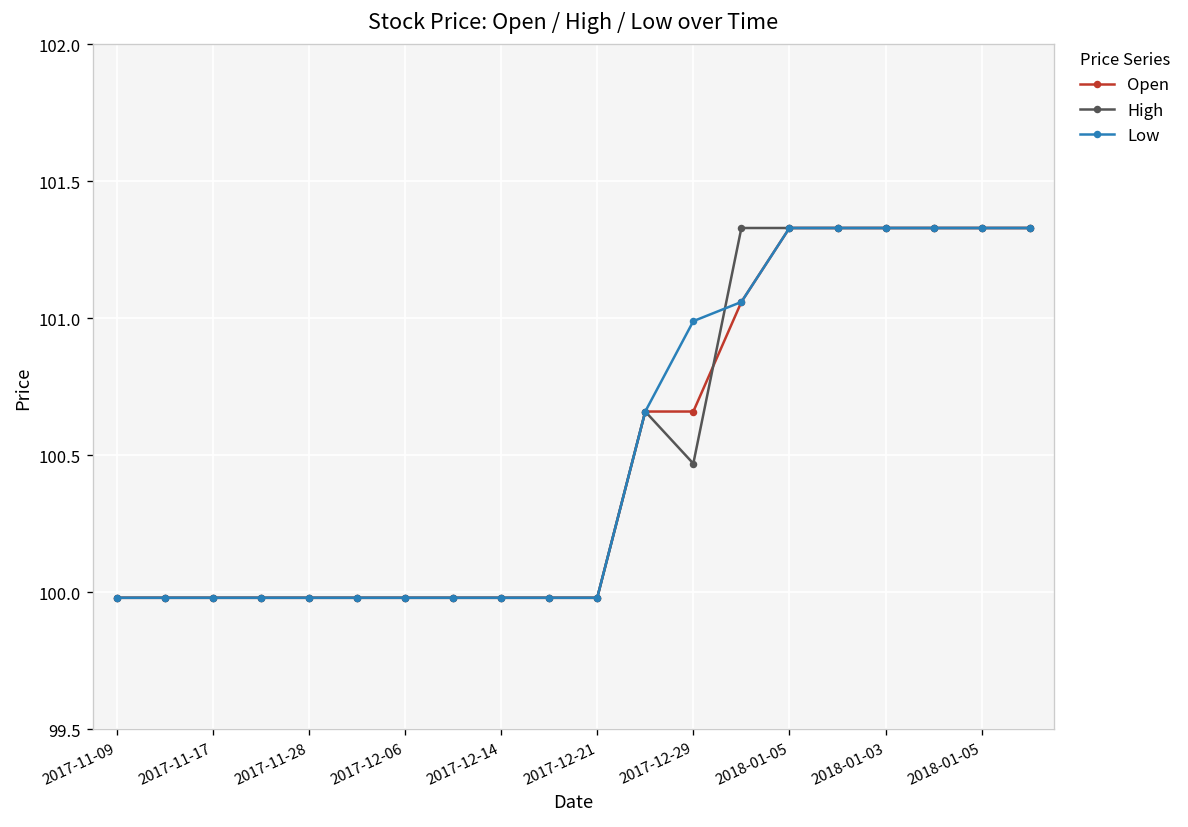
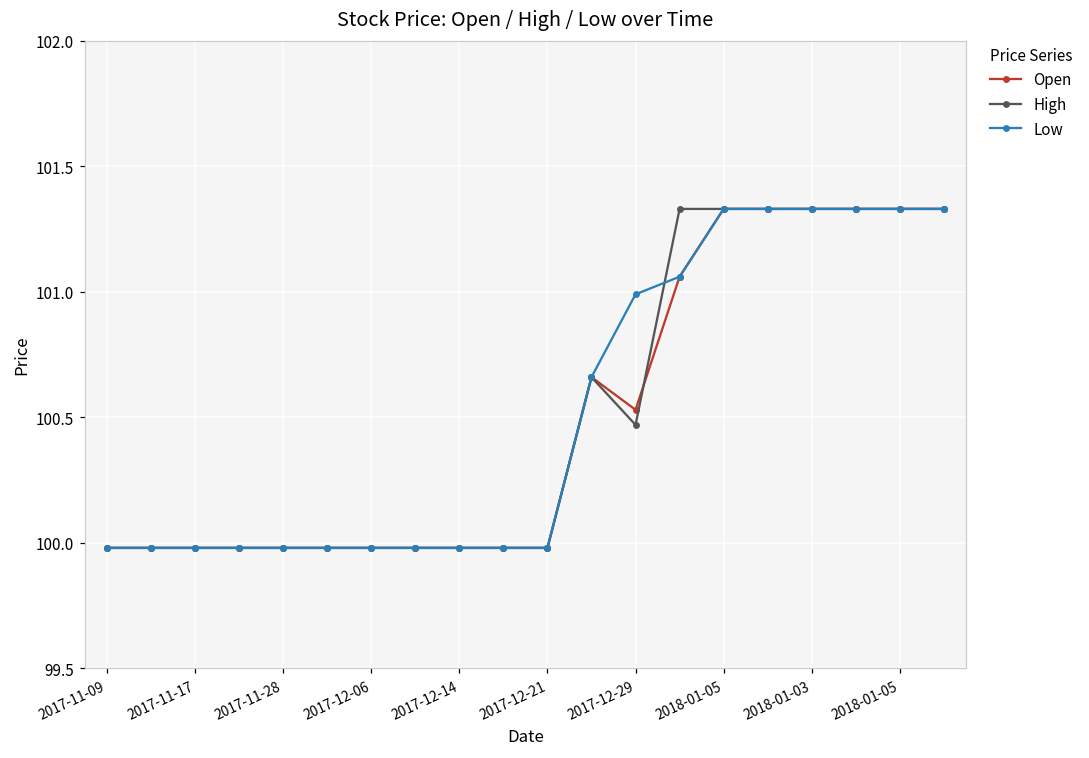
Open, 2017-12-29: 100.66 -> 100.53
